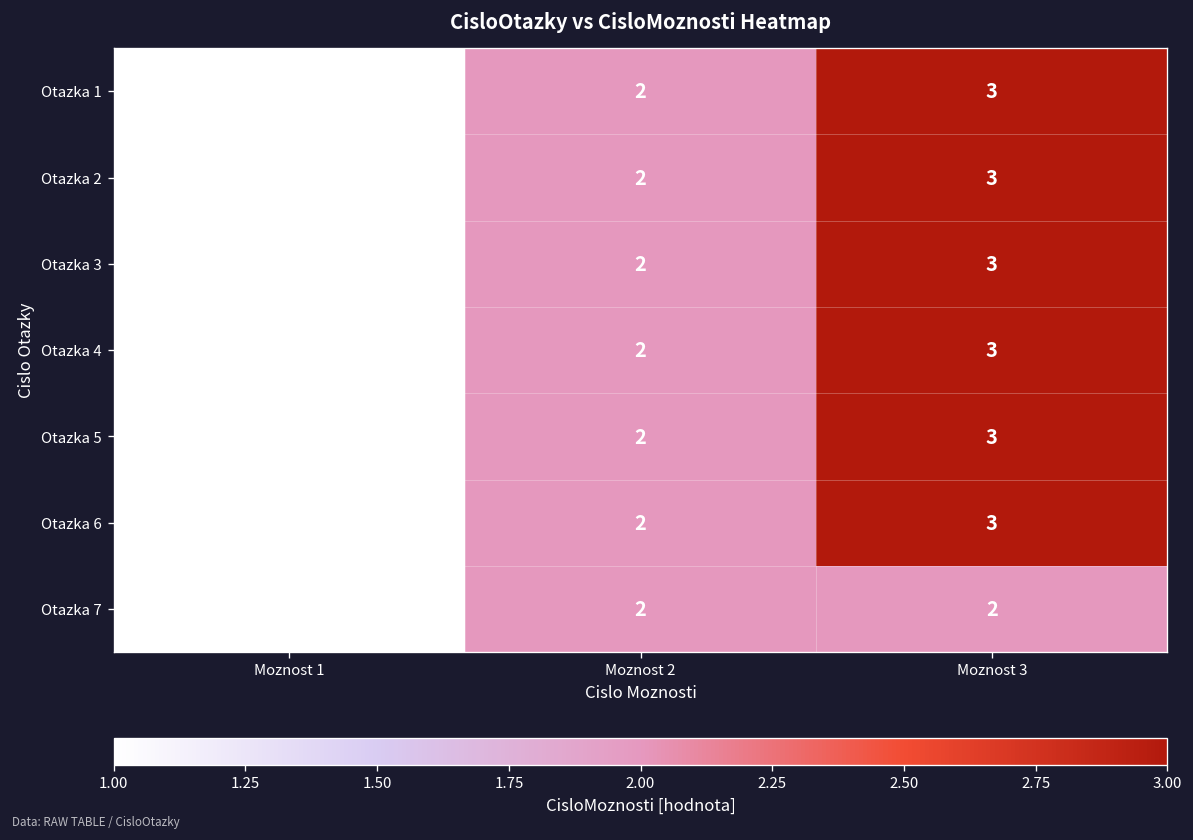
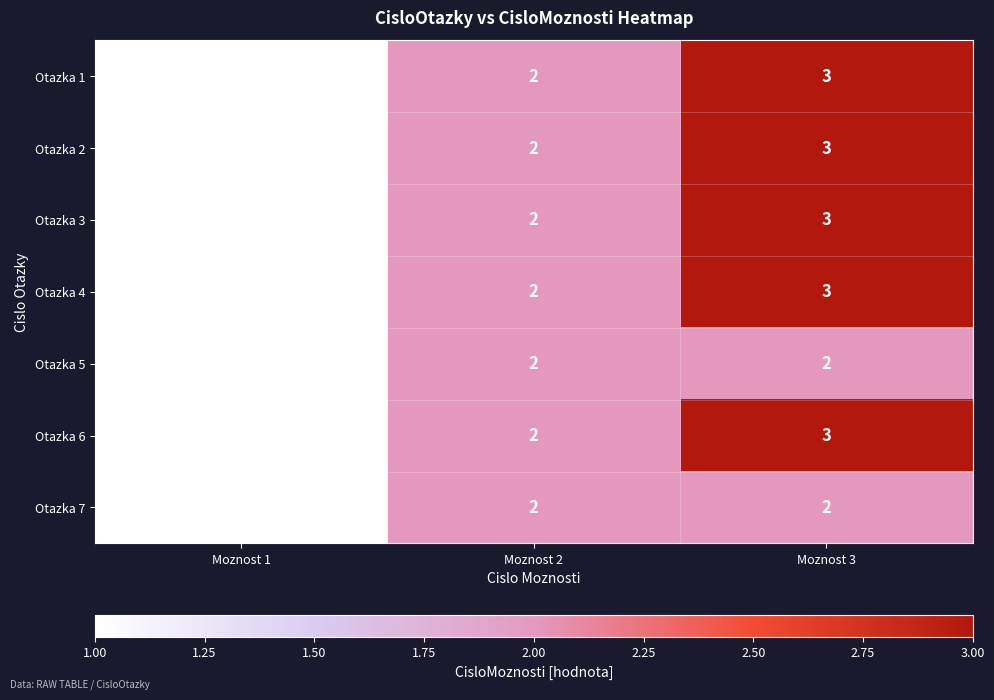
Otazka 5, Moznost 3: 3 -> 2
